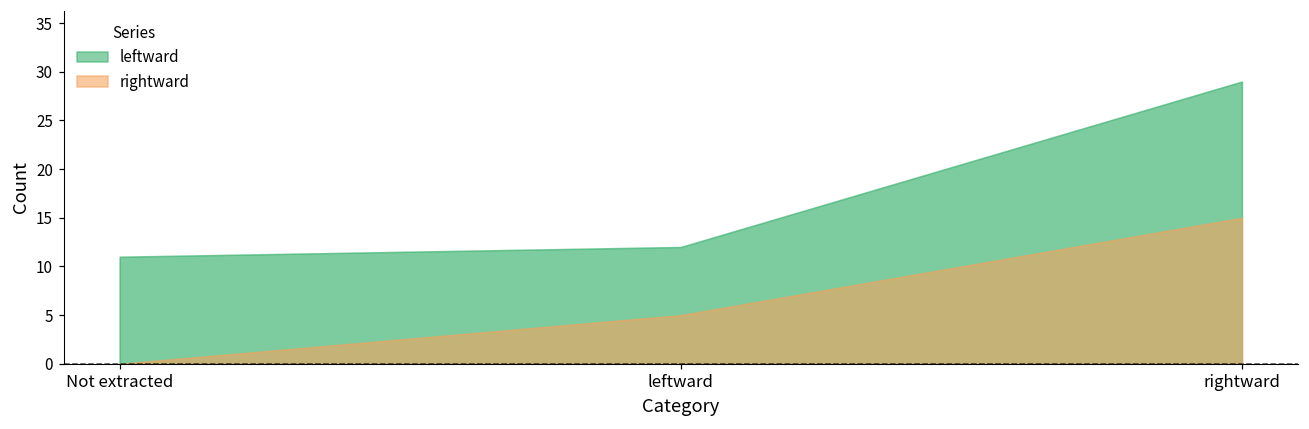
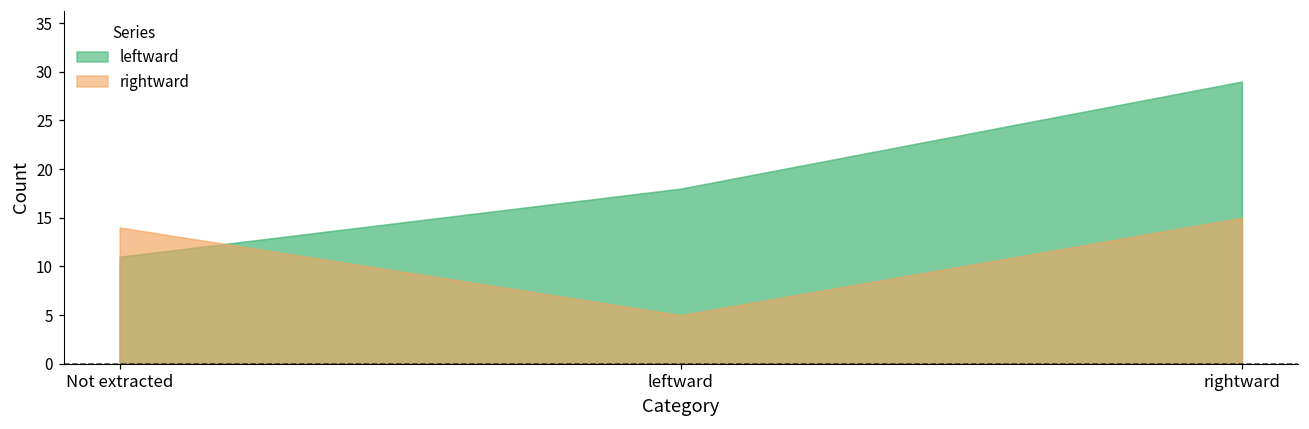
rightward, Not extracted: 0 -> 14
leftward, leftward: 12 -> 18
